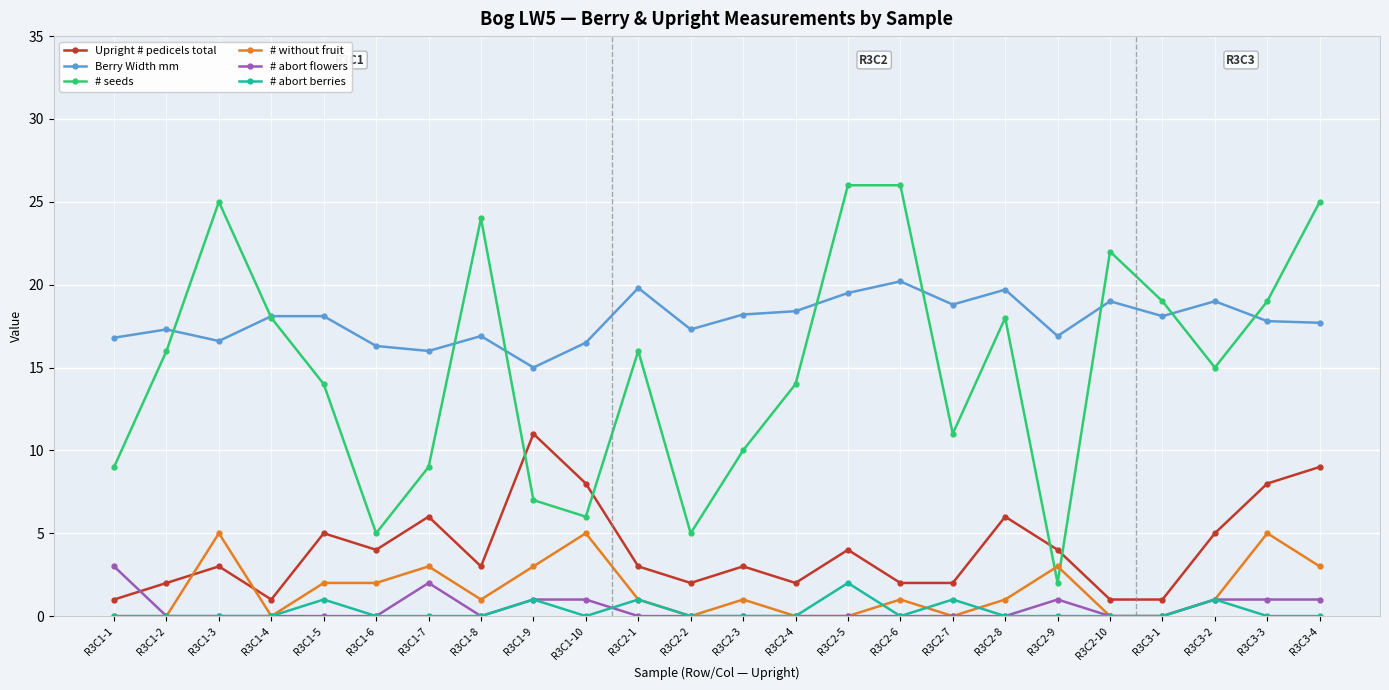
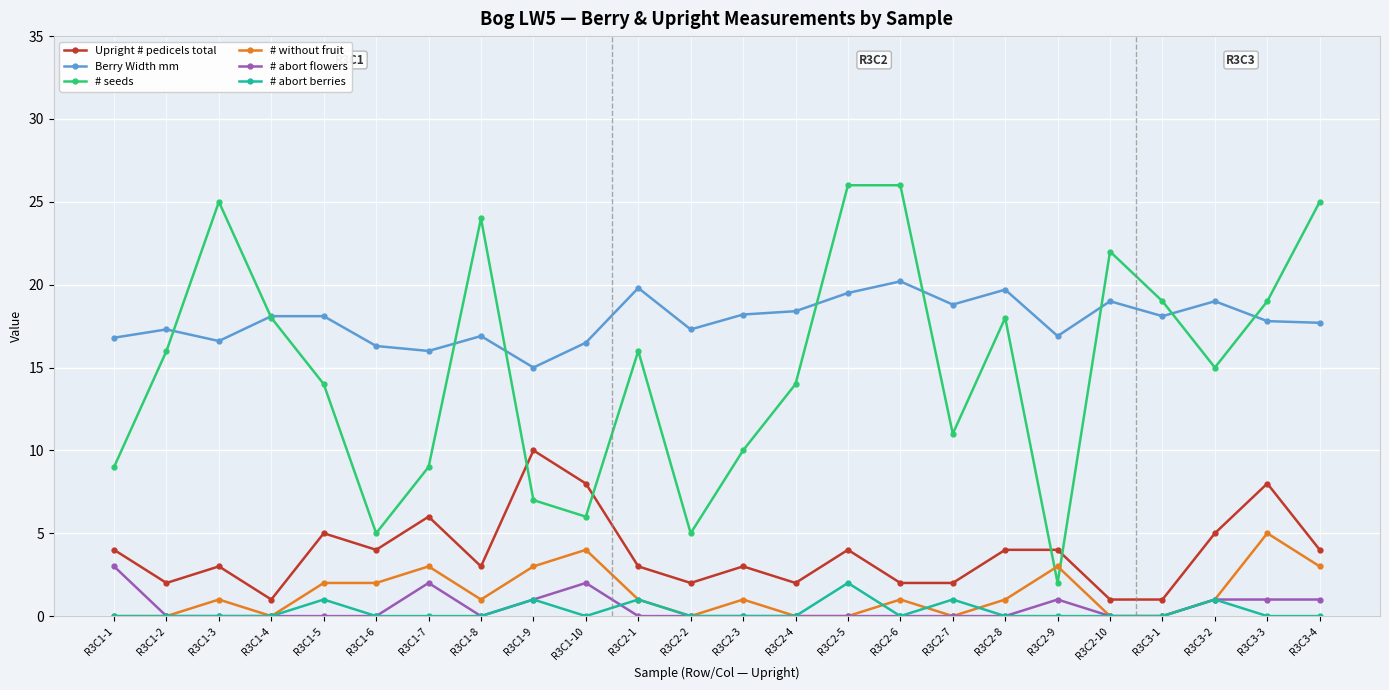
Upright # pedicels total, R3C1-1: 1 -> 4
# without fruit, R3C1-3: 5 -> 1
Upright # pedicels total, R3C1-9: 11 -> 10
# without fruit, R3C1-10: 5 -> 4
# abort flowers, R3C1-10: 1 -> 2
Upright # pedicels total, R3C2-8: 6 -> 4
Upright # pedicels total, R3C3-4: 9 -> 4
